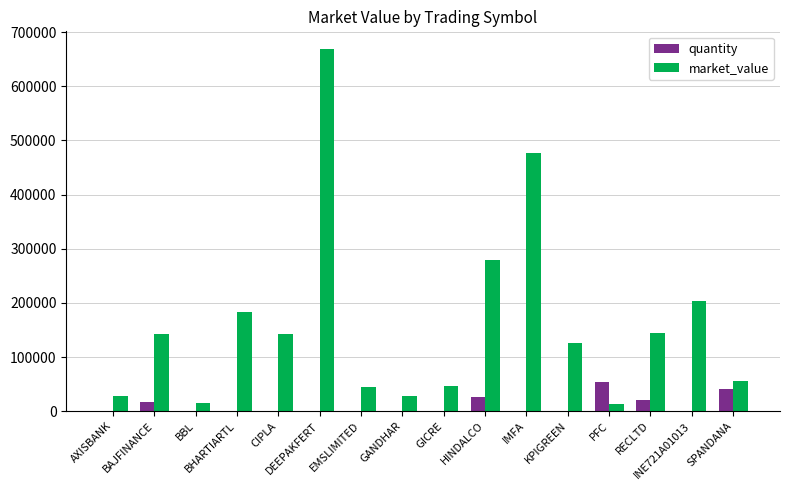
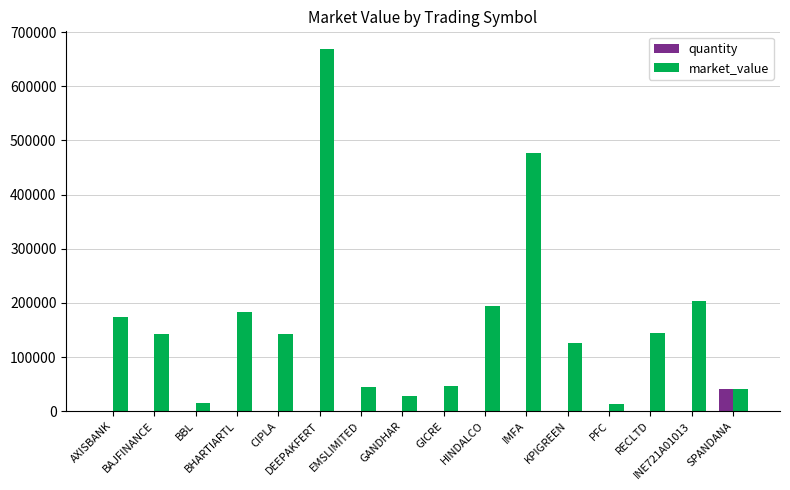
market_value, AXISBANK: 30000 -> 170000
quantity, BAJFINANCE: 20000 -> 0
quantity, HINDALCO: 30000 -> 0
market_value, HINDALCO: 280000 -> 190000
quantity, PFC: 50000 -> 0
quantity, RECLTD: 20000 -> 0
market_value, SPANDANA: 60000 -> 40000
